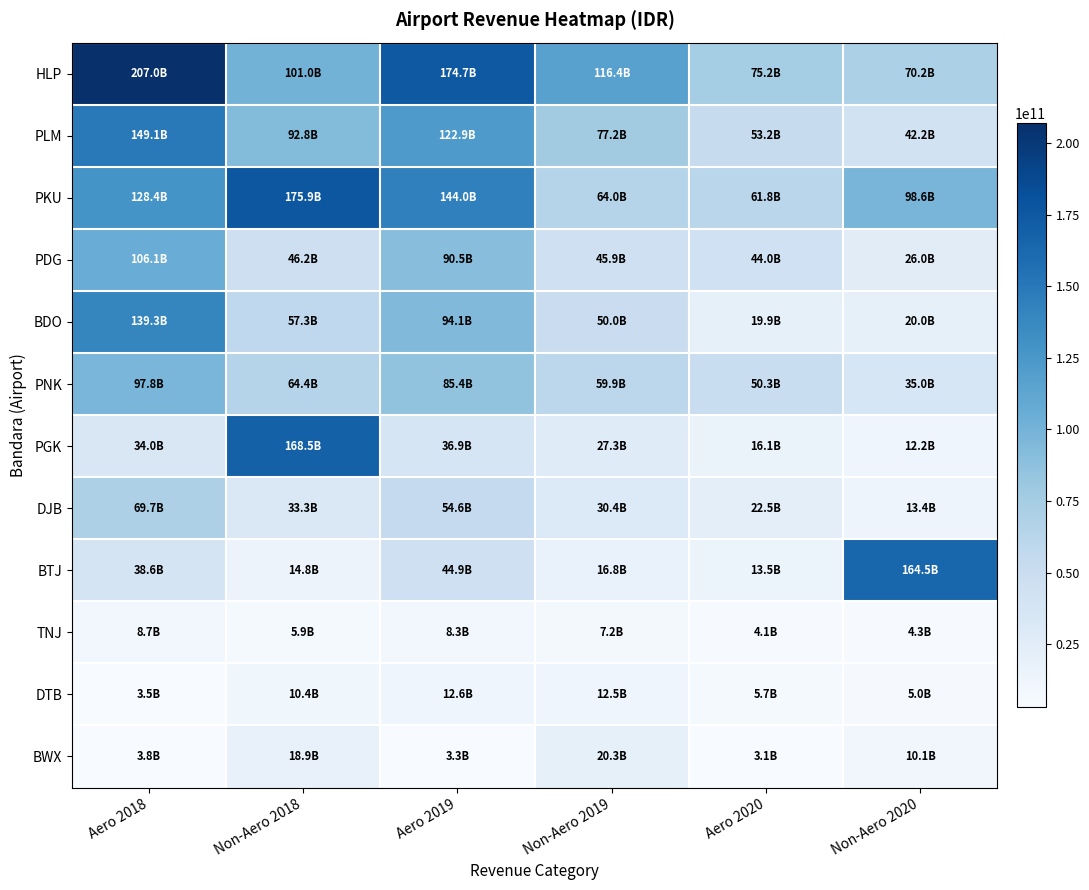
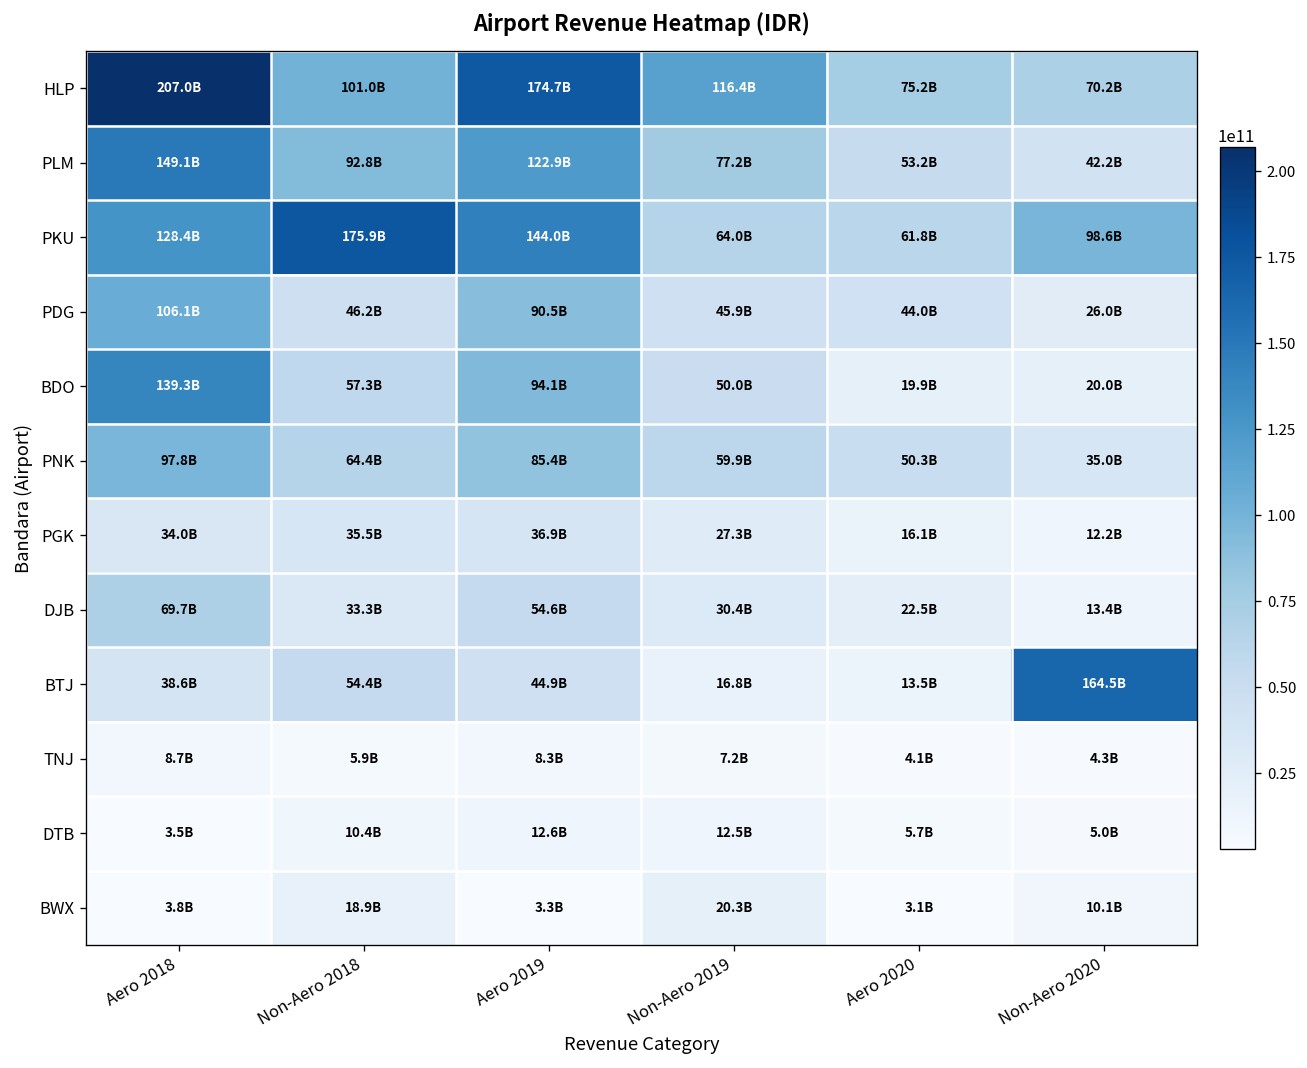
PGK, Non-Aero 2018: 168.5B -> 35.5B
BTJ, Non-Aero 2018: 14.8B -> 54.4B
